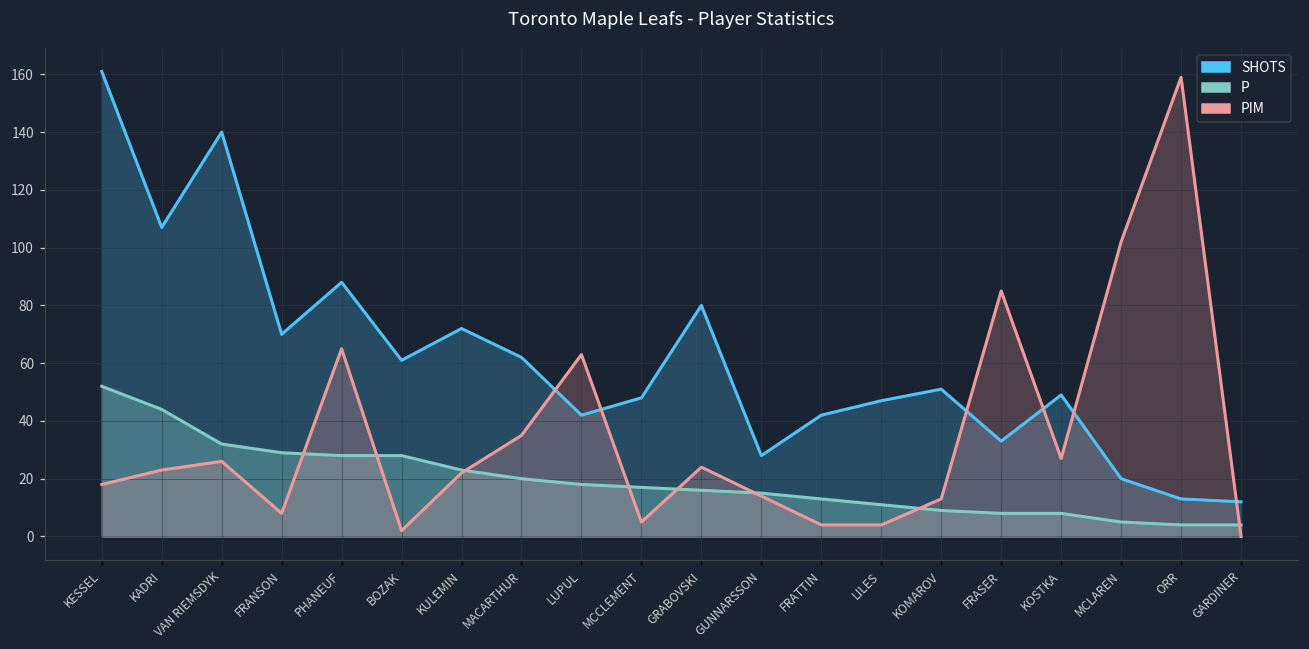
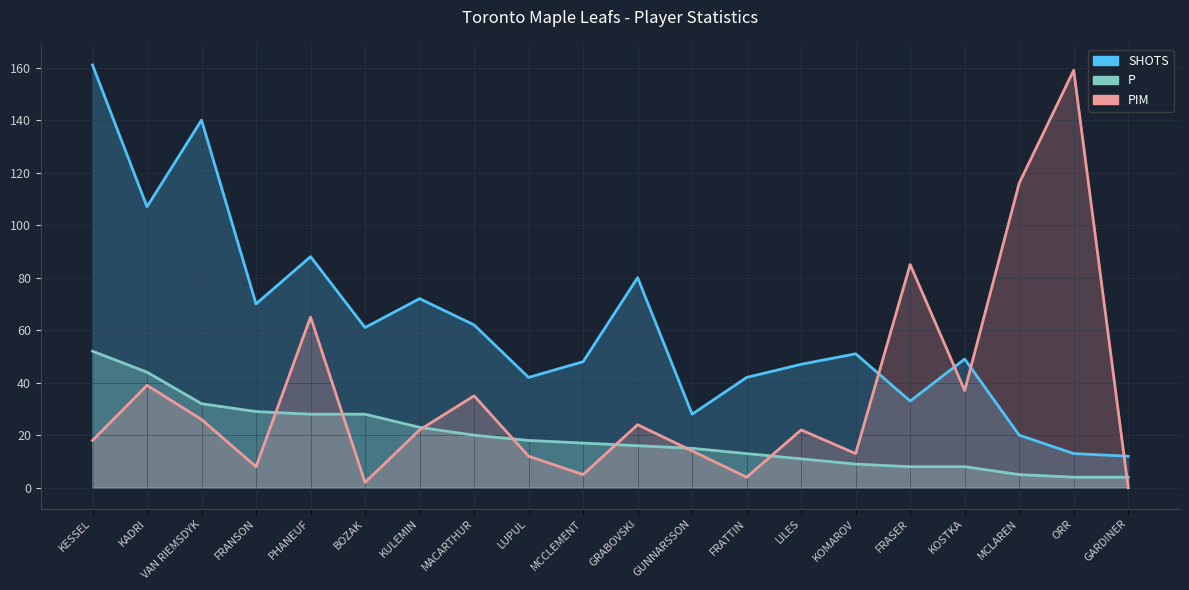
PIM, KADRI: 23 -> 39
PIM, LUPUL: 63 -> 12
PIM, LILES: 4 -> 22
PIM, KOSTKA: 27 -> 37
PIM, MCLAREN: 102 -> 116
